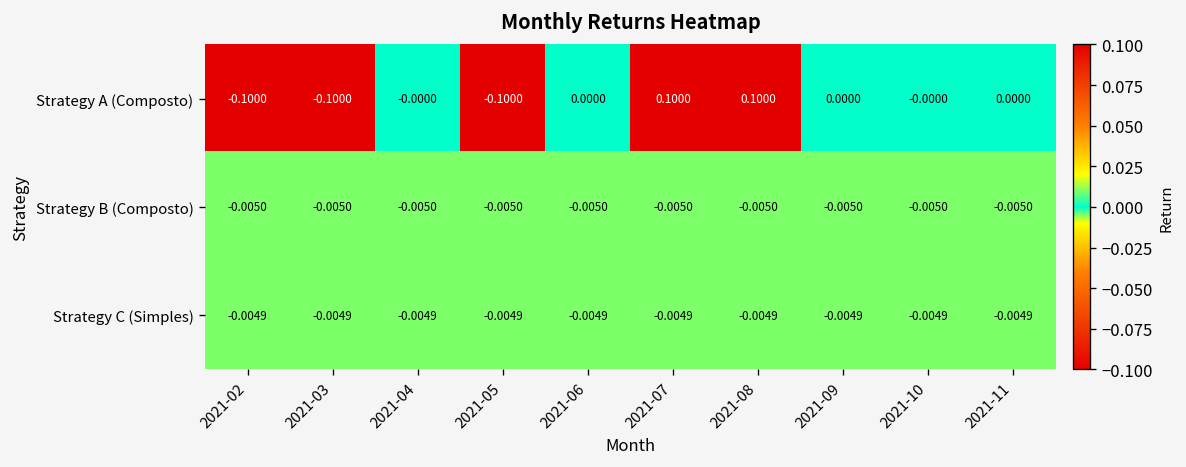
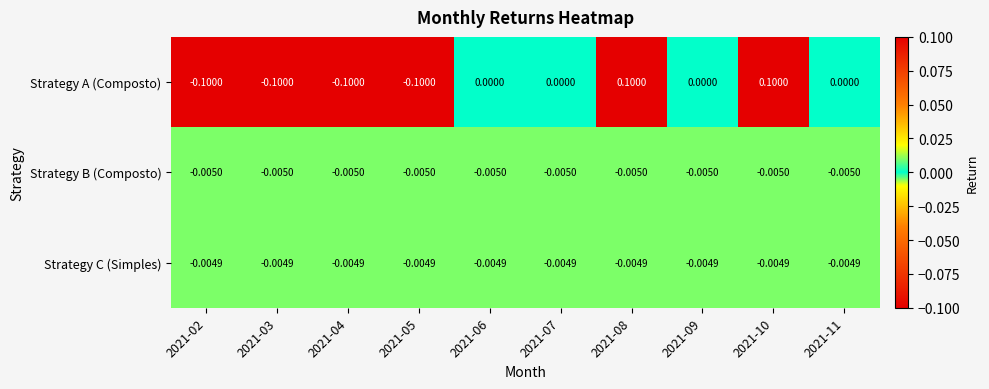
Strategy A (Composto), 2021-04: -0.0000 -> -0.1000
Strategy A (Composto), 2021-07: 0.1000 -> 0.0000
Strategy A (Composto), 2021-10: -0.0000 -> 0.1000
